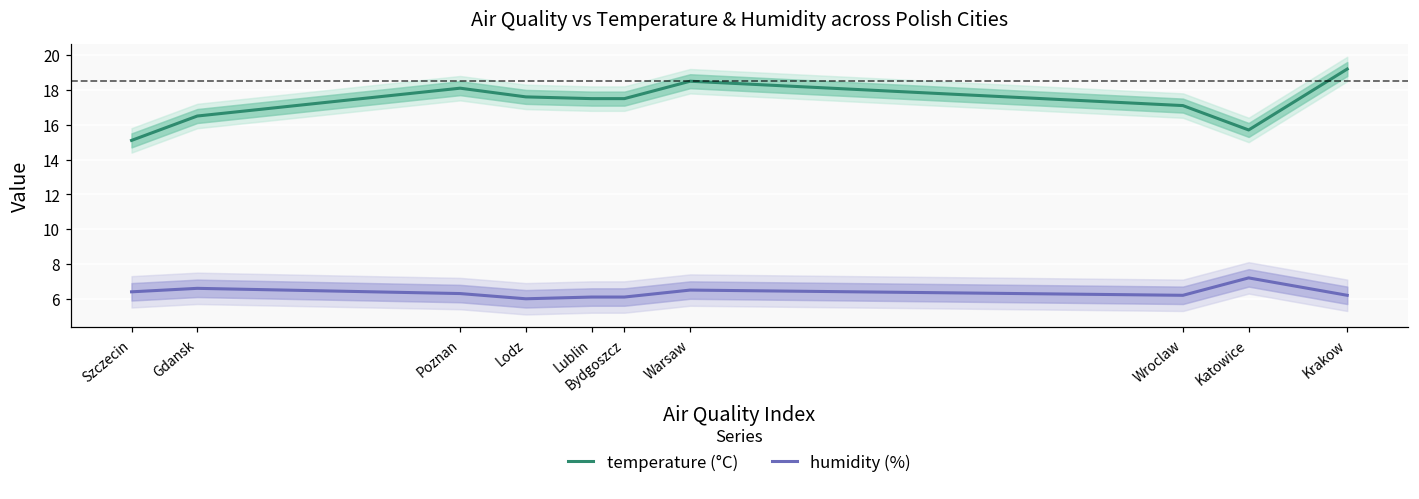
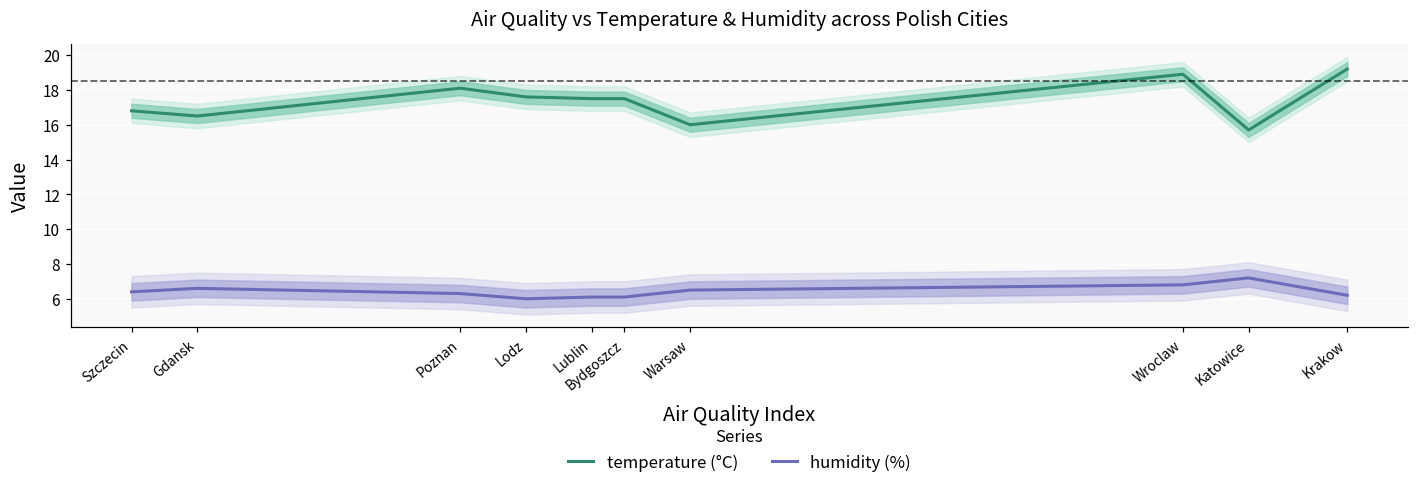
temperature (°C), Szczecin: 15.1 -> 16.8
temperature (°C), Warsaw: 18.5 -> 16.0
temperature (°C), Wroclaw: 17.1 -> 18.9
humidity (%), Wroclaw: 6.2 -> 6.8
